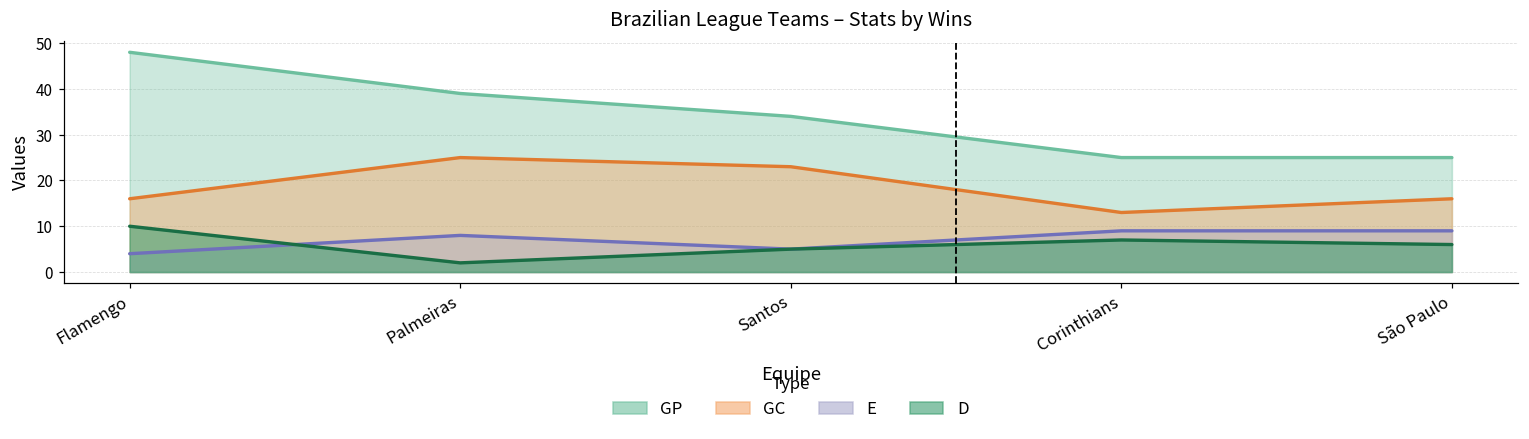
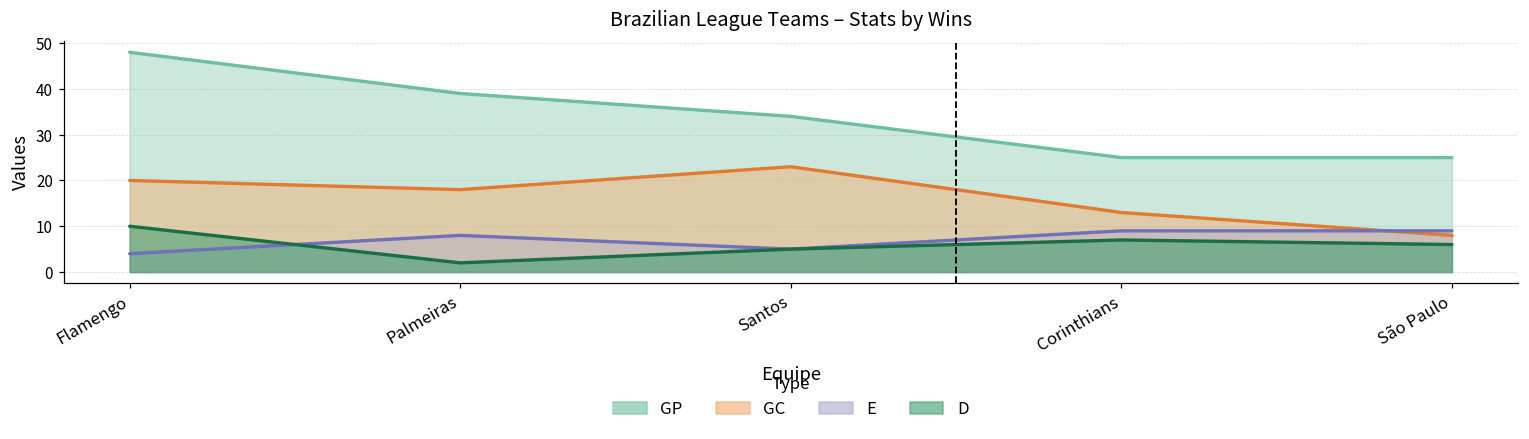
GC, Flamengo: 16 -> 20
GC, Palmeiras: 25 -> 18
GC, São Paulo: 16 -> 8
